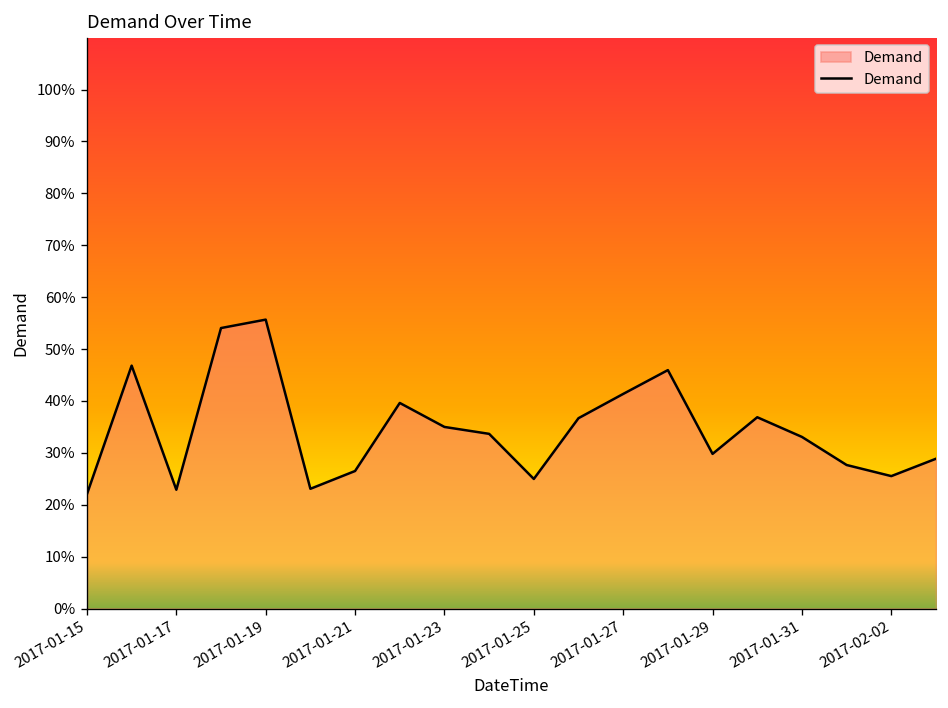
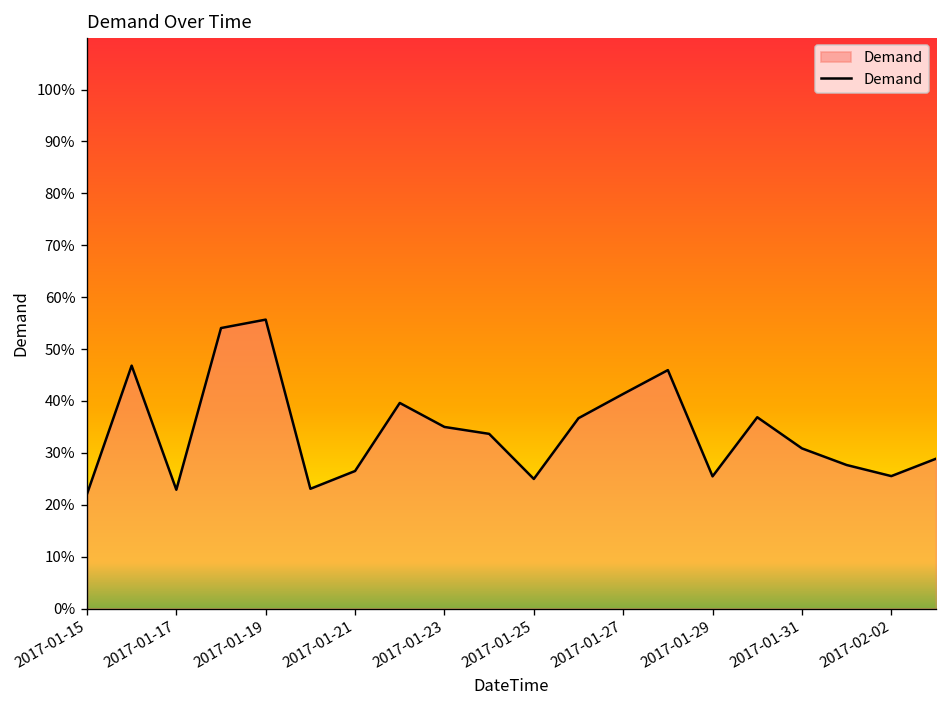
2017-01-29: 30% -> 25%
2017-01-31: 33% -> 31%
